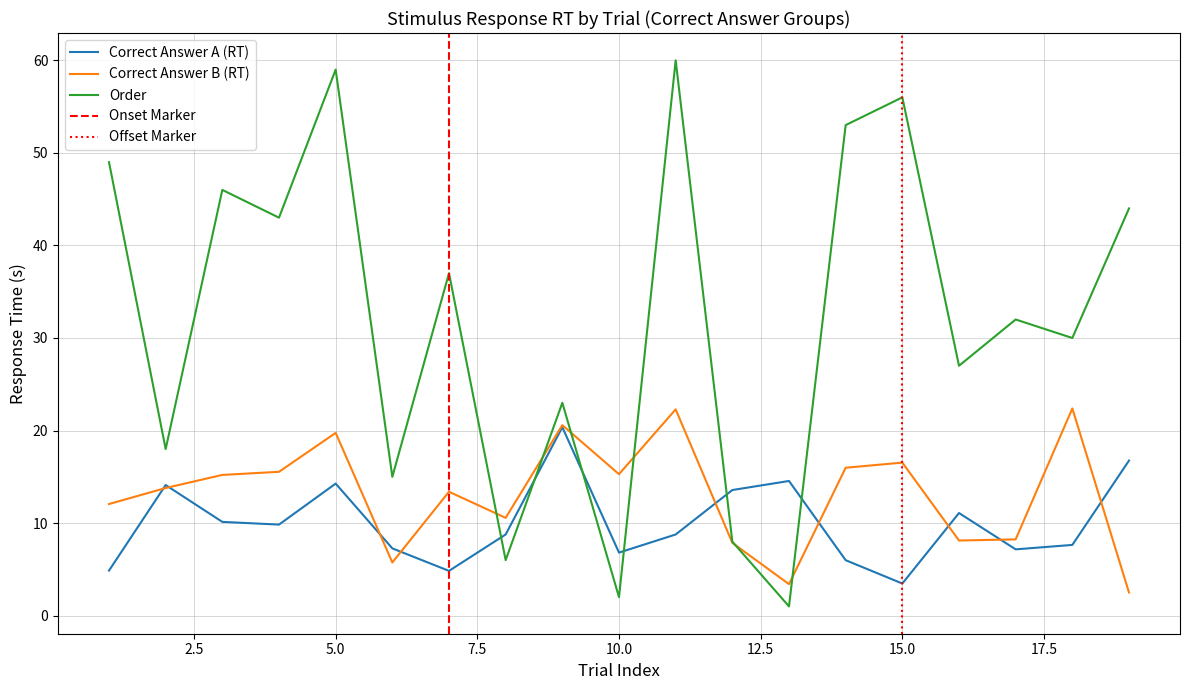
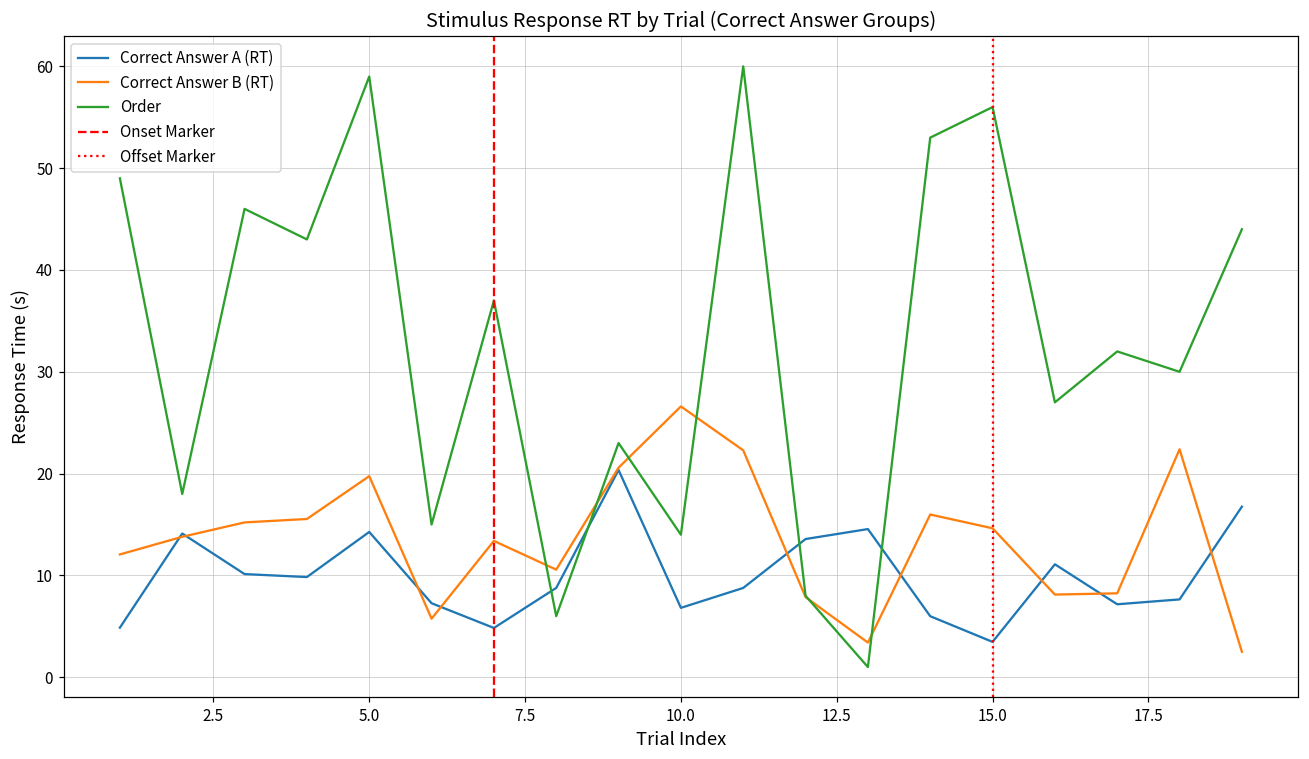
Correct Answer B (RT), 10.0: 15 -> 27
Order, 10.0: 2 -> 14
Correct Answer B (RT), 15.0: 17 -> 15
